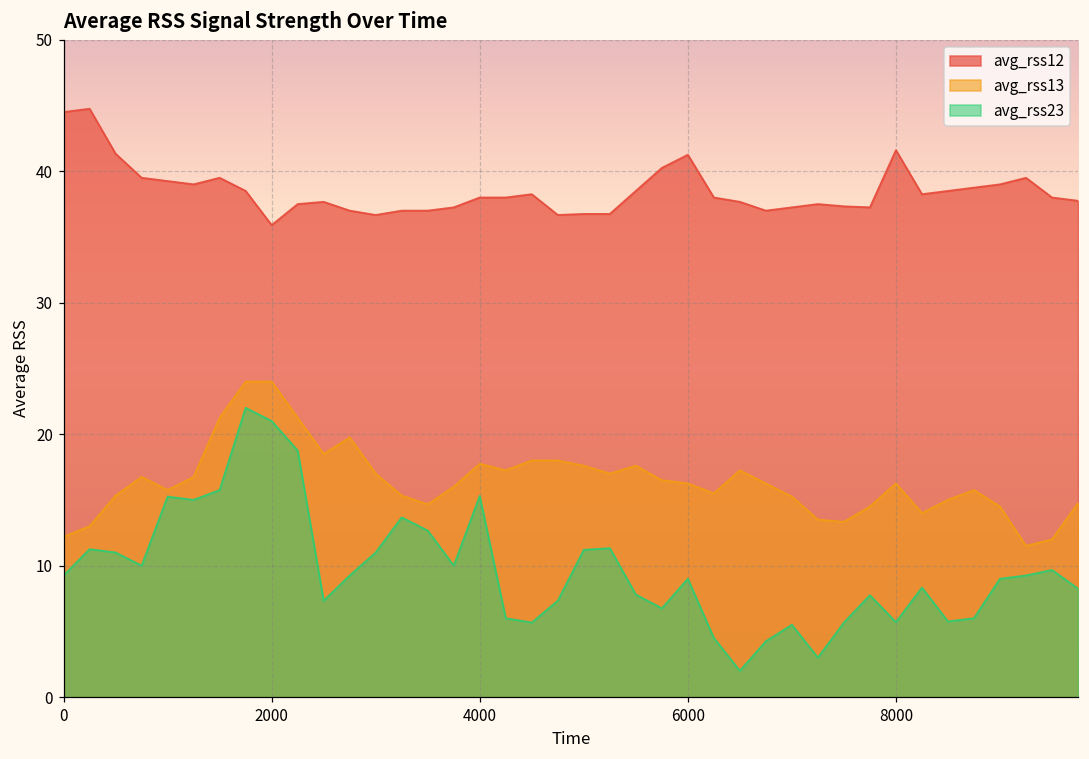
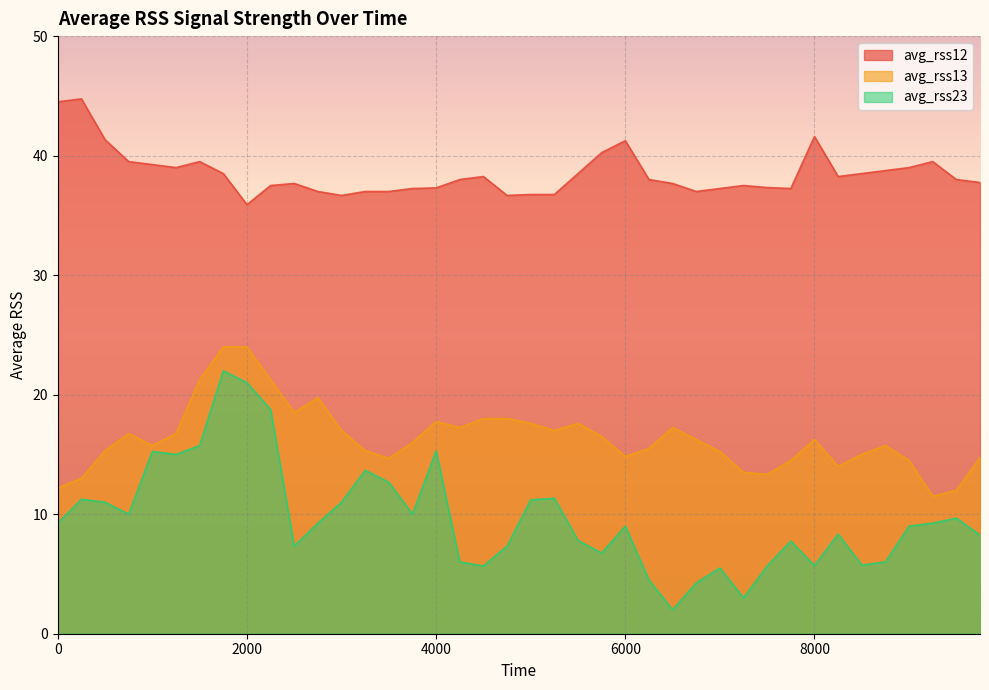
avg_rss12, 4000: 38.0 -> 37.3
avg_rss13, 6000: 16.3 -> 14.8
